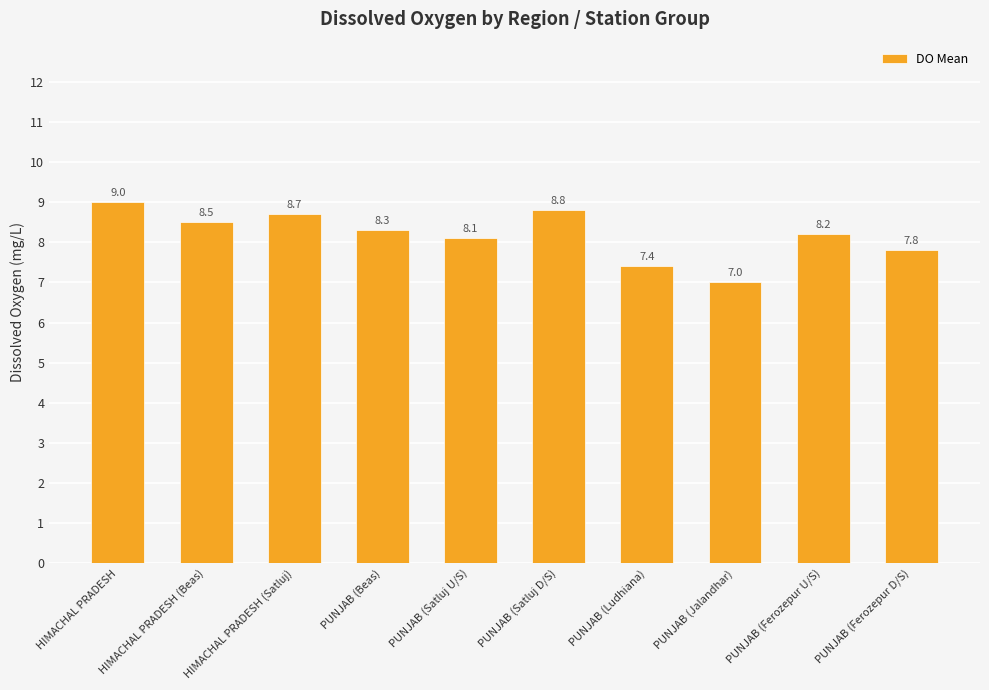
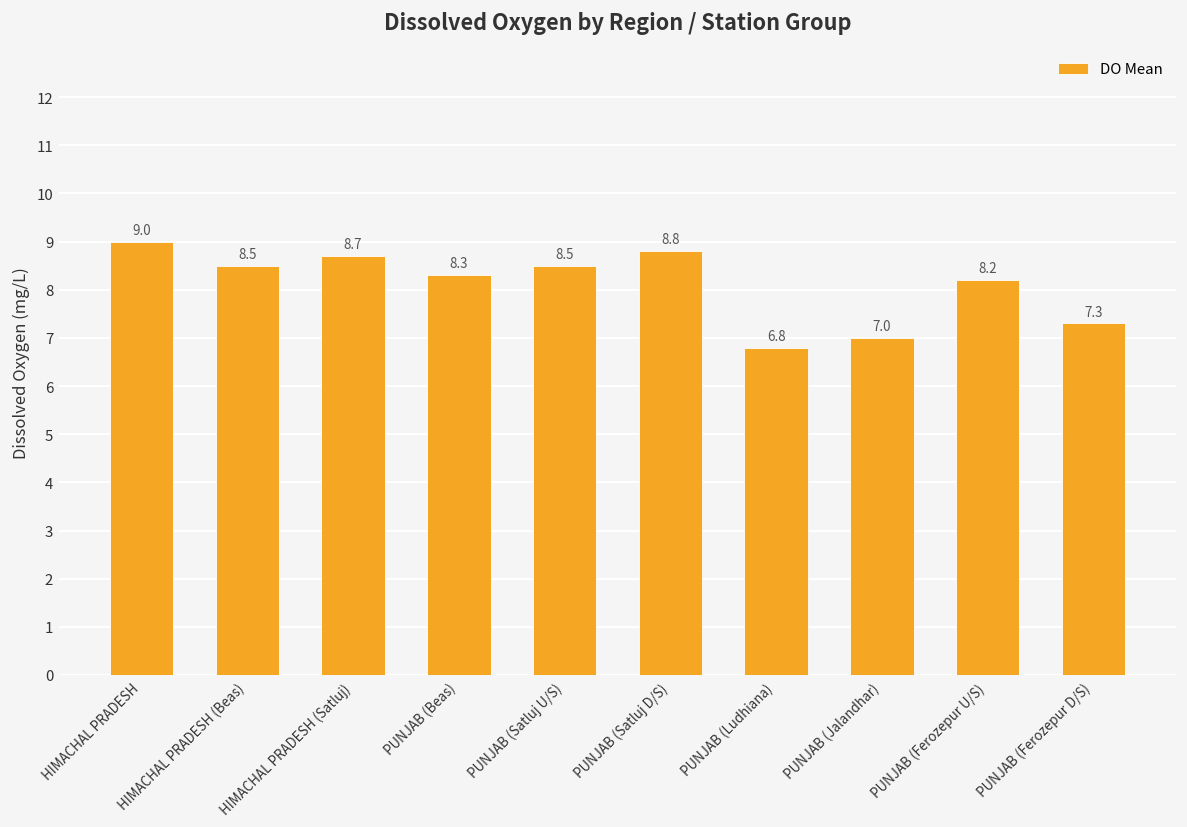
PUNJAB (Satluj U/S): 8.1 -> 8.5
PUNJAB (Ludhiana): 7.4 -> 6.8
PUNJAB (Ferozepur D/S): 7.8 -> 7.3
